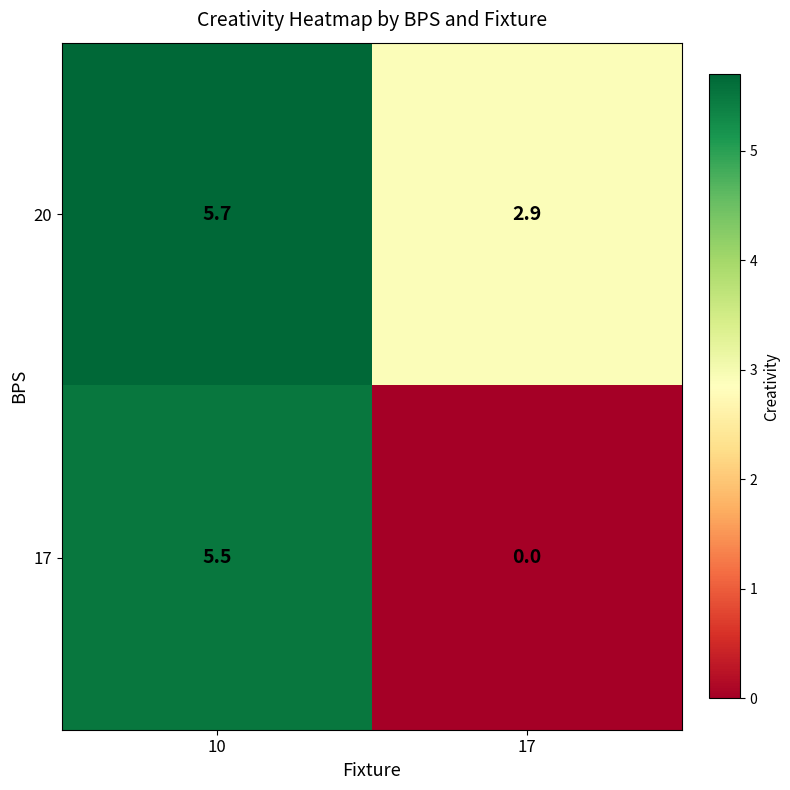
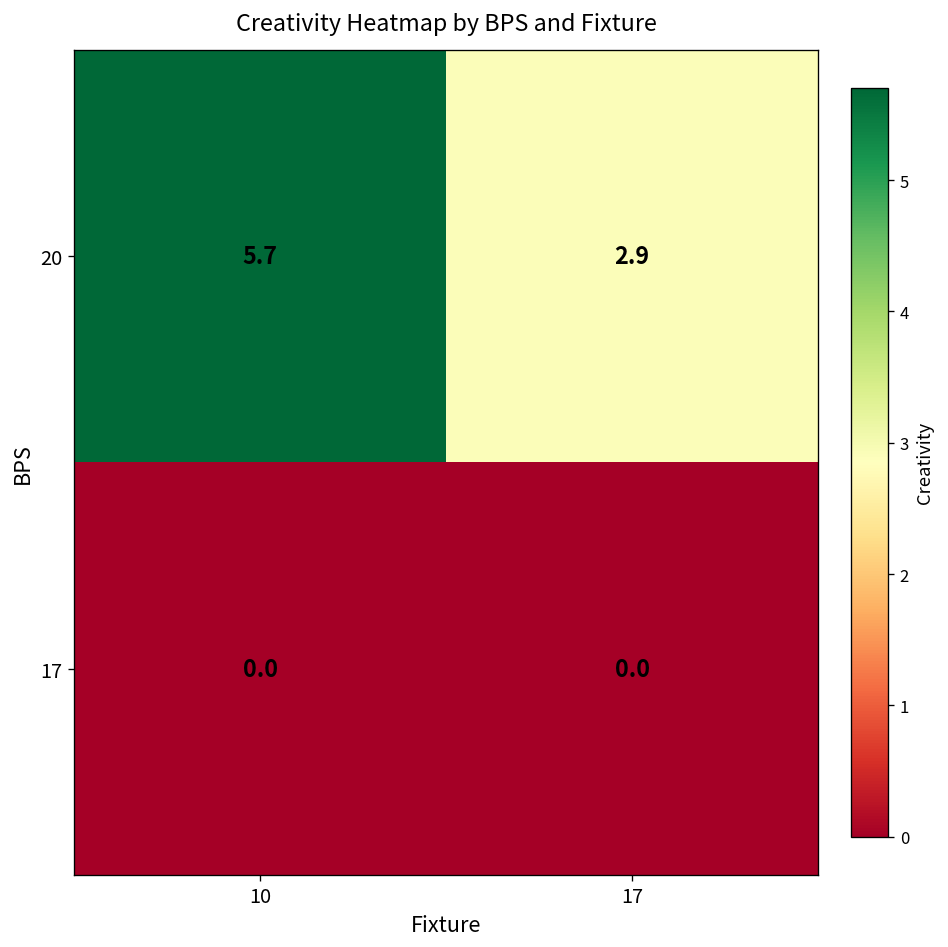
17, 10: 5.5 -> 0.0
